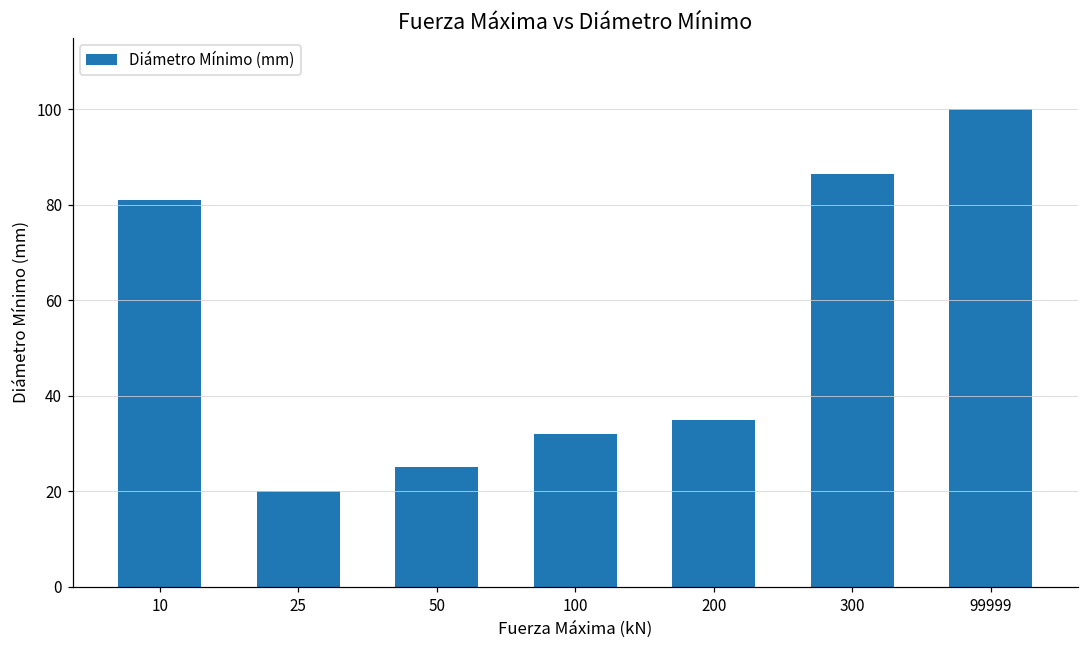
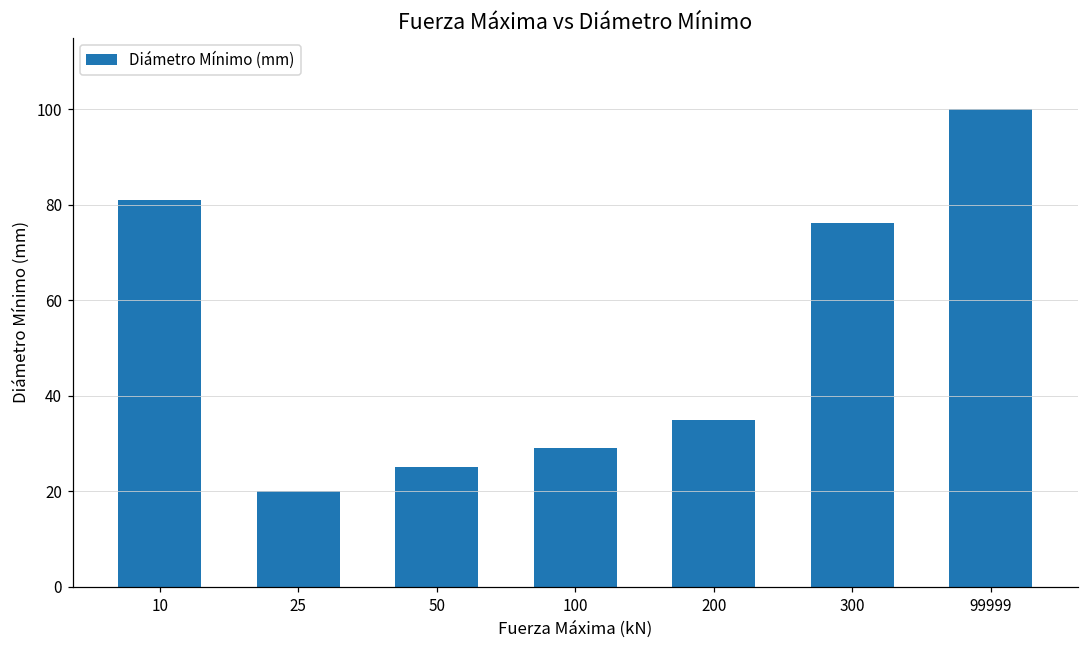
100: 32 -> 29
300: 87 -> 76
